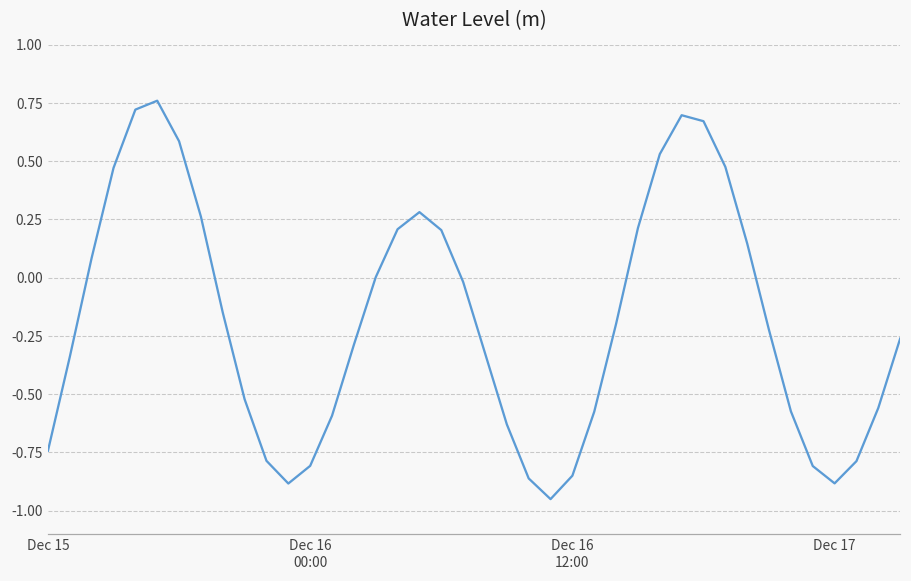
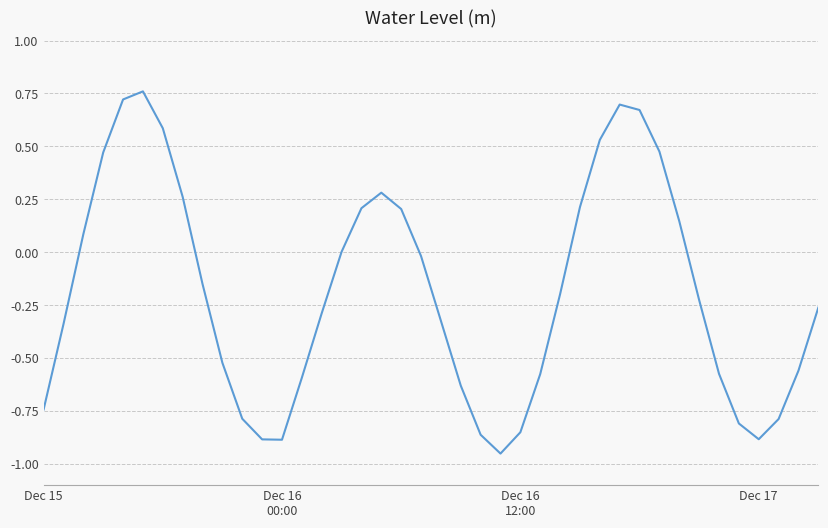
Dec 16 00:00: -0.81 -> -0.89
